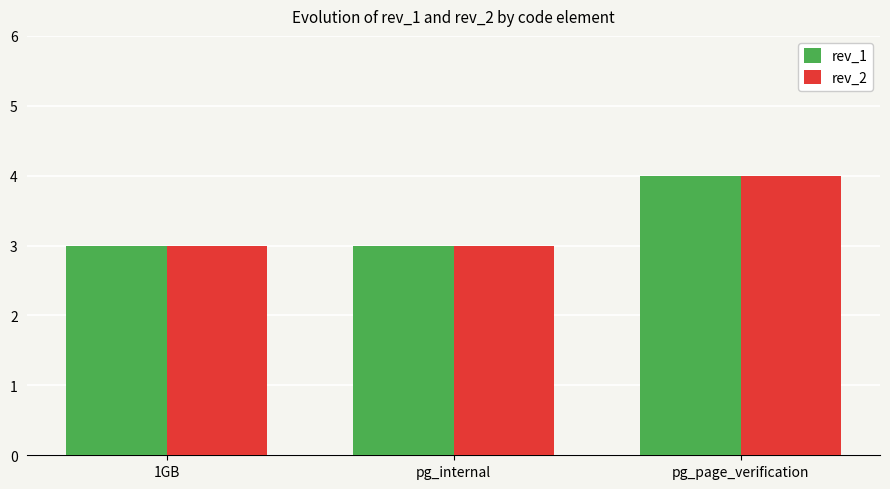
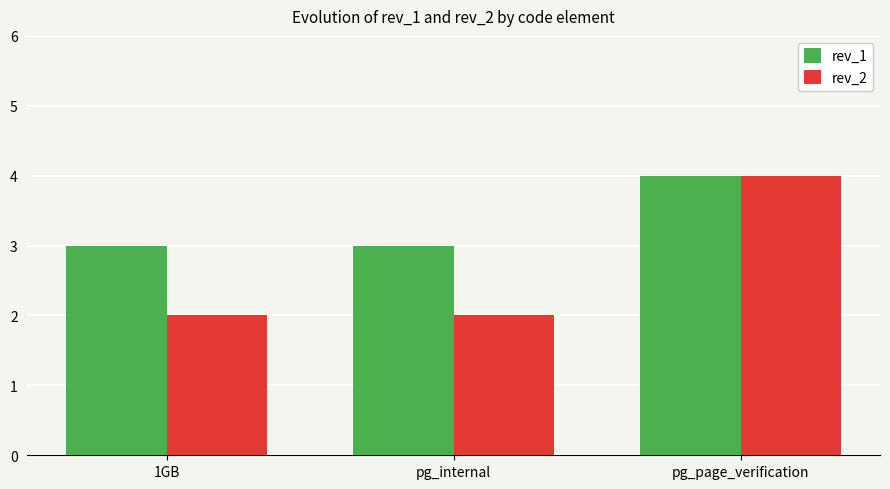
rev_2, 1GB: 3 -> 2
rev_2, pg_internal: 3 -> 2
